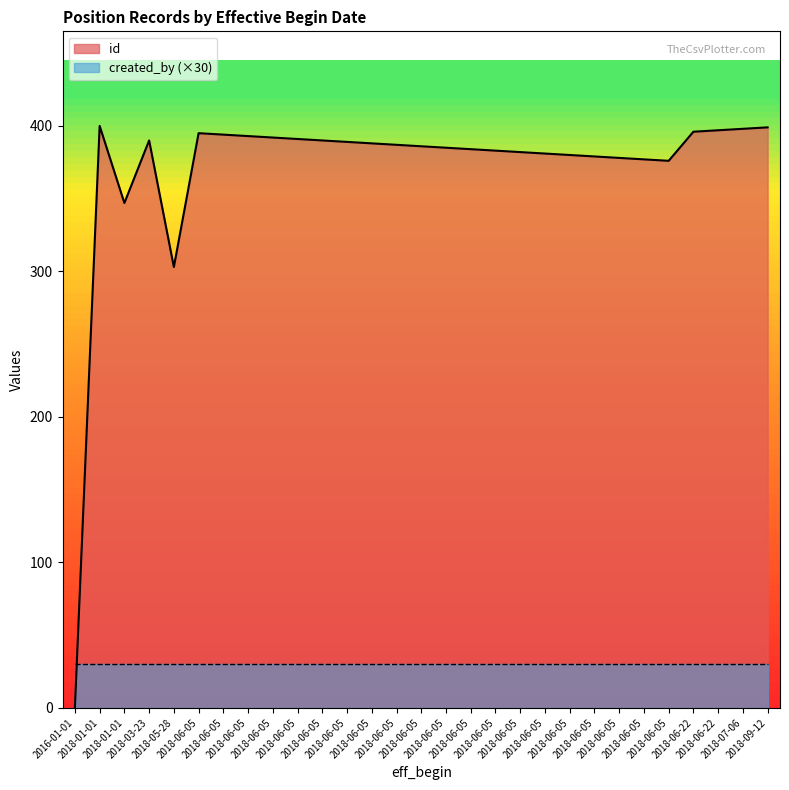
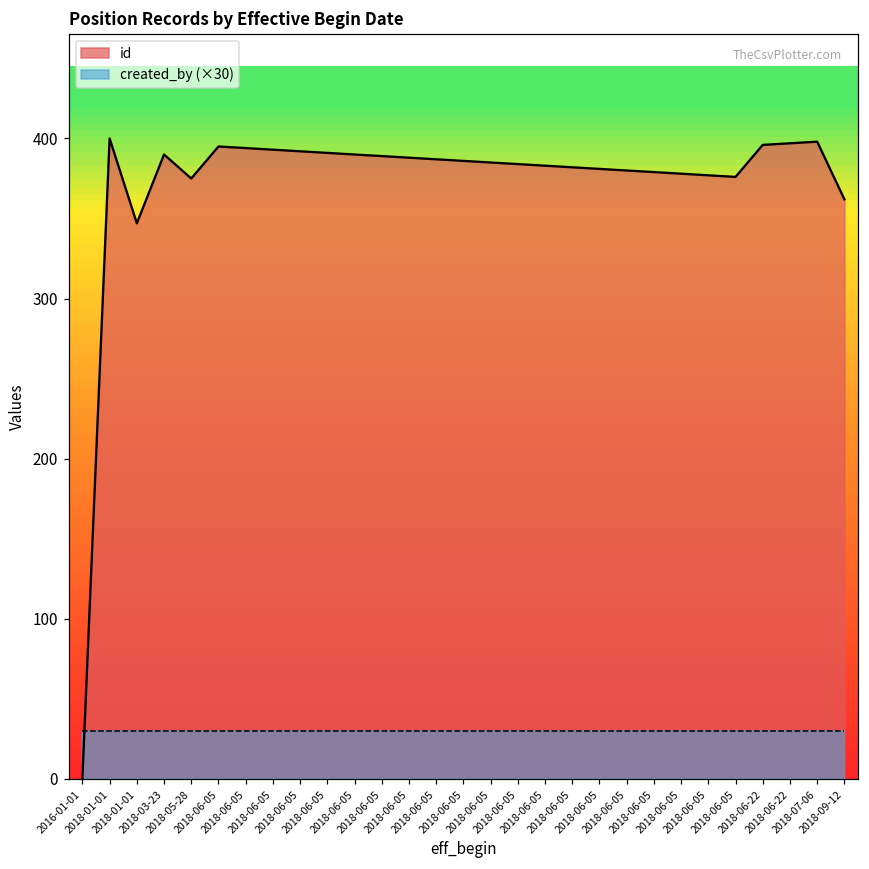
id, 2018-05-28: 303 -> 375
id, 2018-09-12: 399 -> 362
